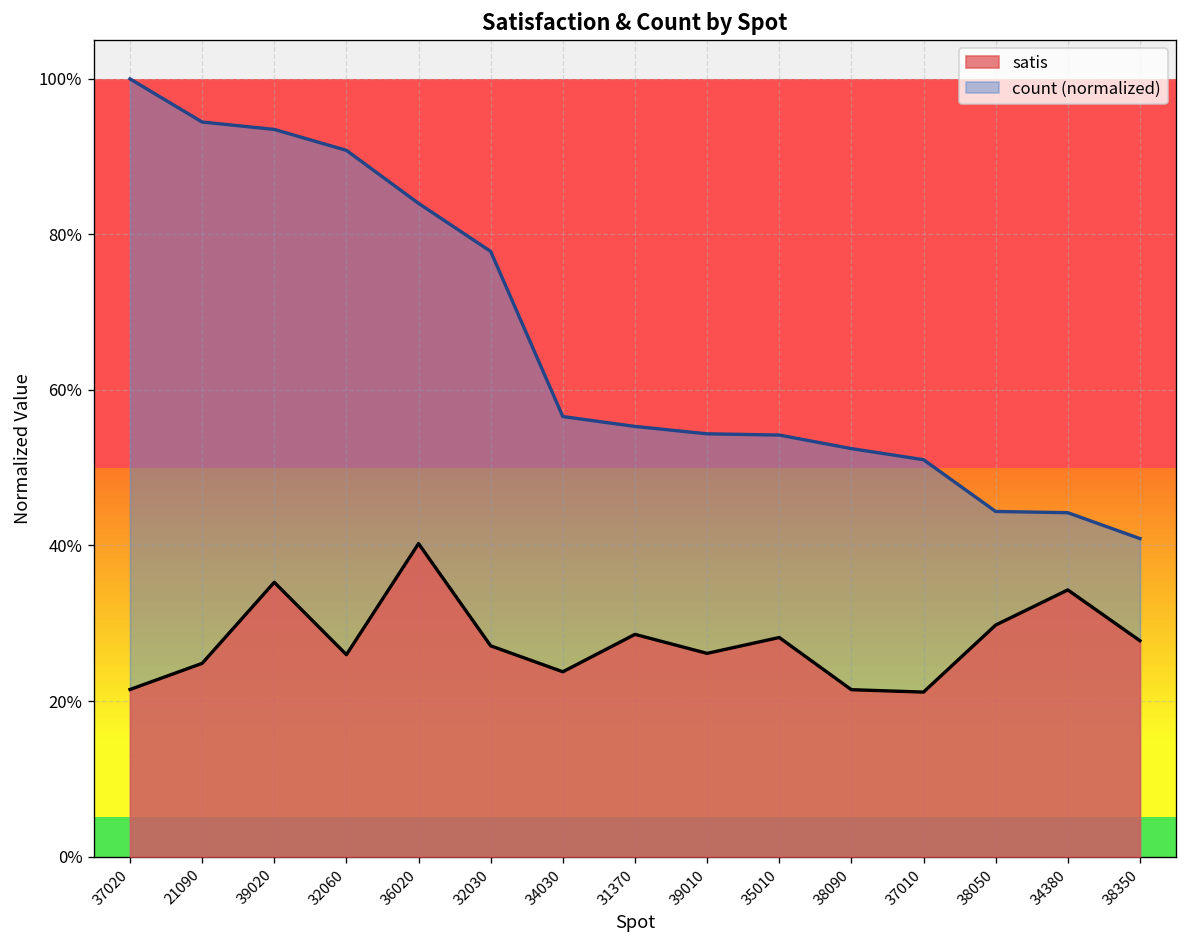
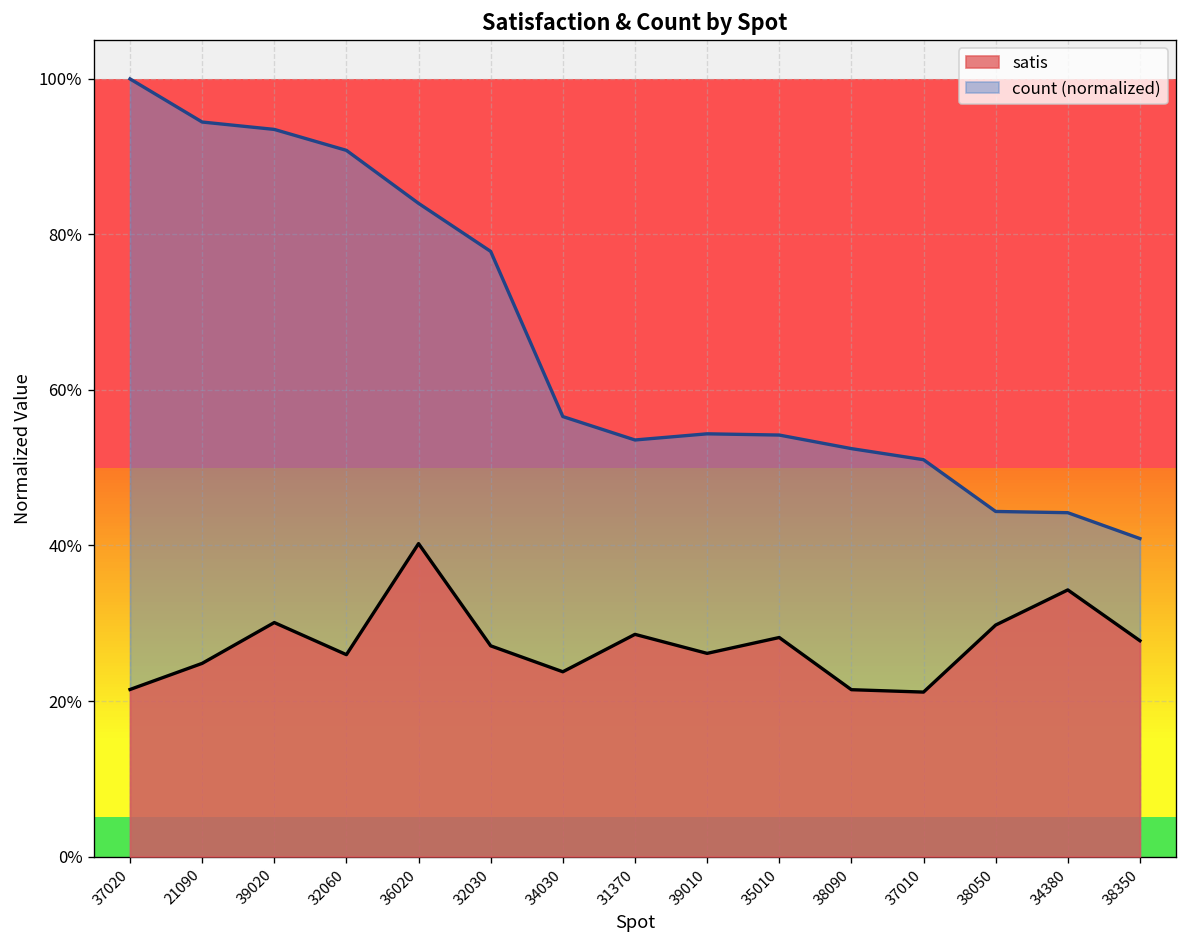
satis, 39020: 35% -> 30%
count (normalized), 31370: 55% -> 54%
